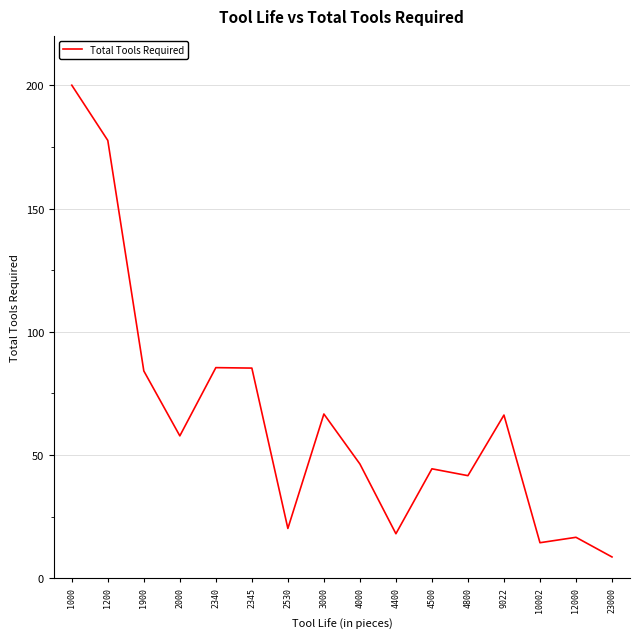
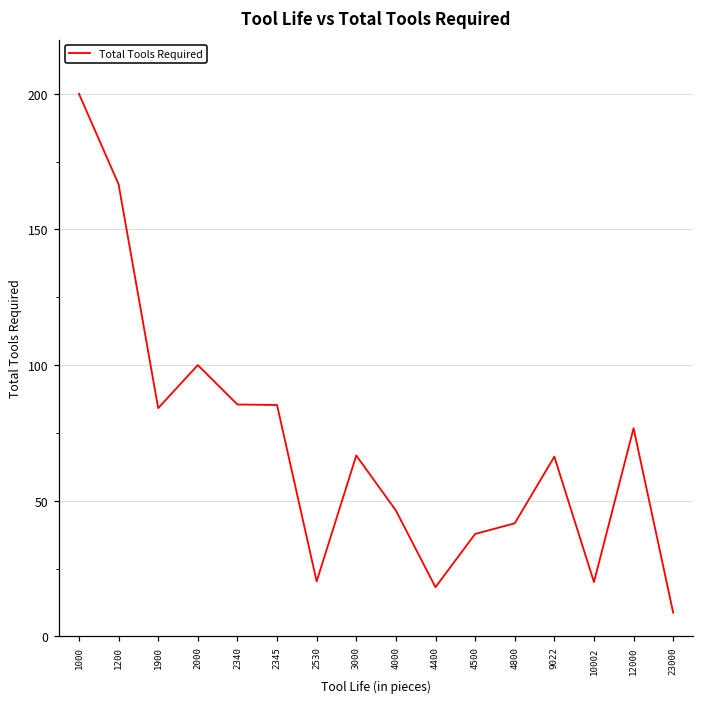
1200: 178 -> 167
2000: 58 -> 100
4500: 44 -> 38
10002: 14 -> 20
12000: 17 -> 77
